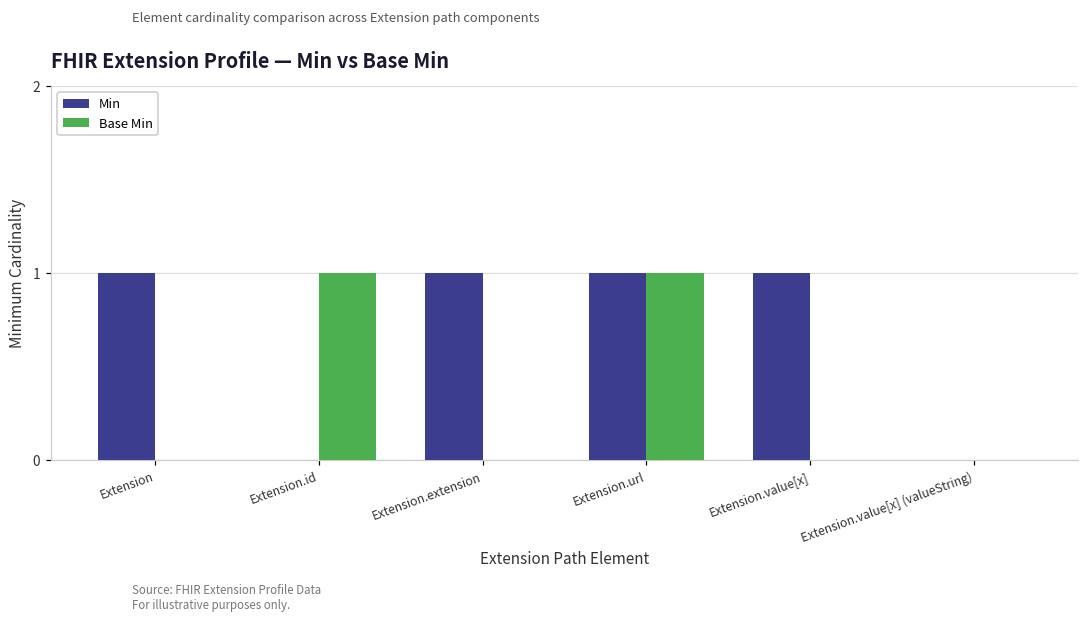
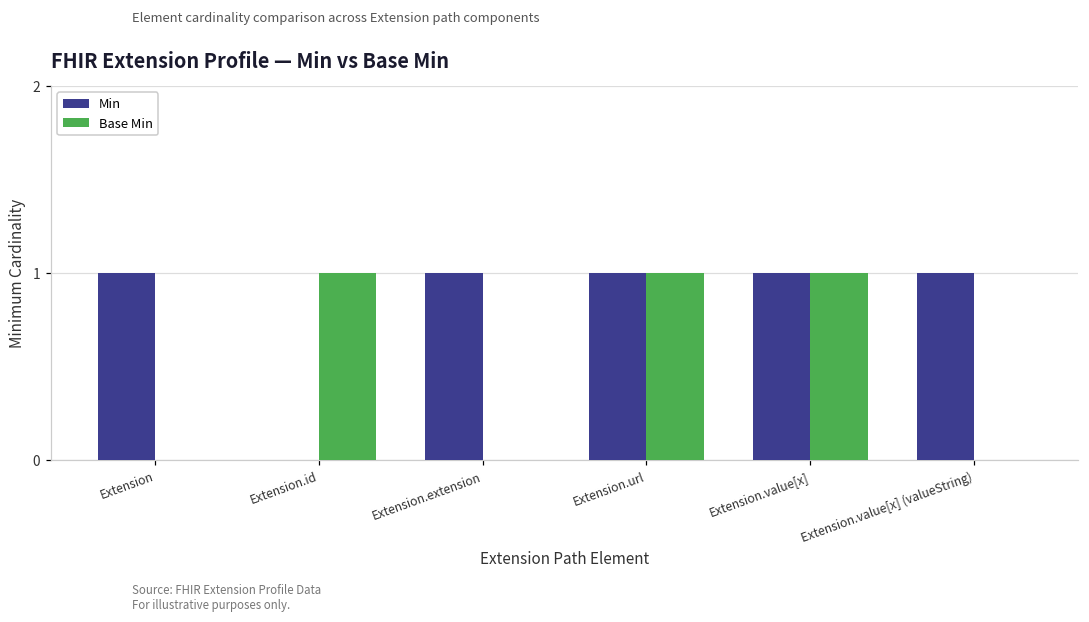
Base Min, Extension.value[x]: 0 -> 1
Min, Extension.value[x] (valueString): 0 -> 1
